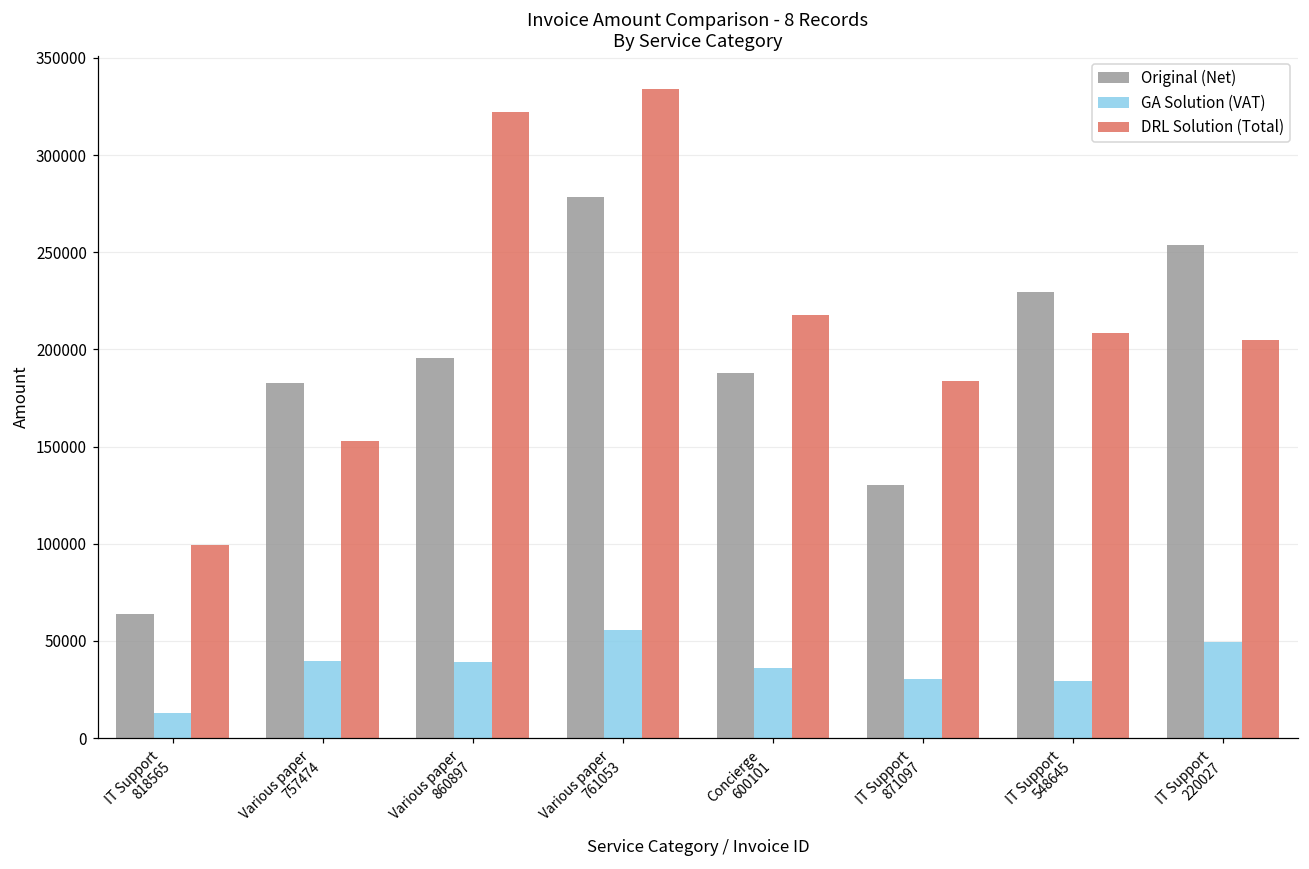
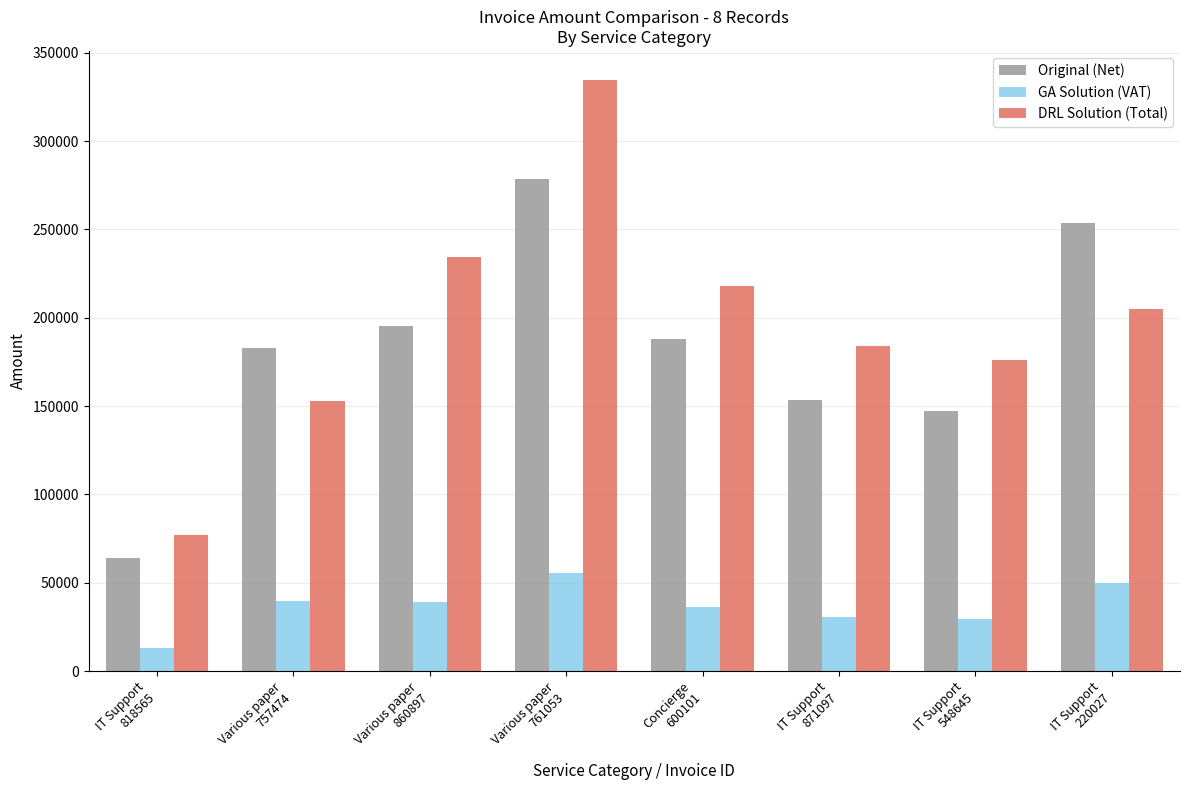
DRL Solution (Total), IT Support 818565: 100000 -> 77000
DRL Solution (Total), Various paper 860897: 322000 -> 234000
Original (Net), IT Support 871097: 130000 -> 153000
Original (Net), IT Support 548645: 230000 -> 147000
DRL Solution (Total), IT Support 548645: 208000 -> 176000
